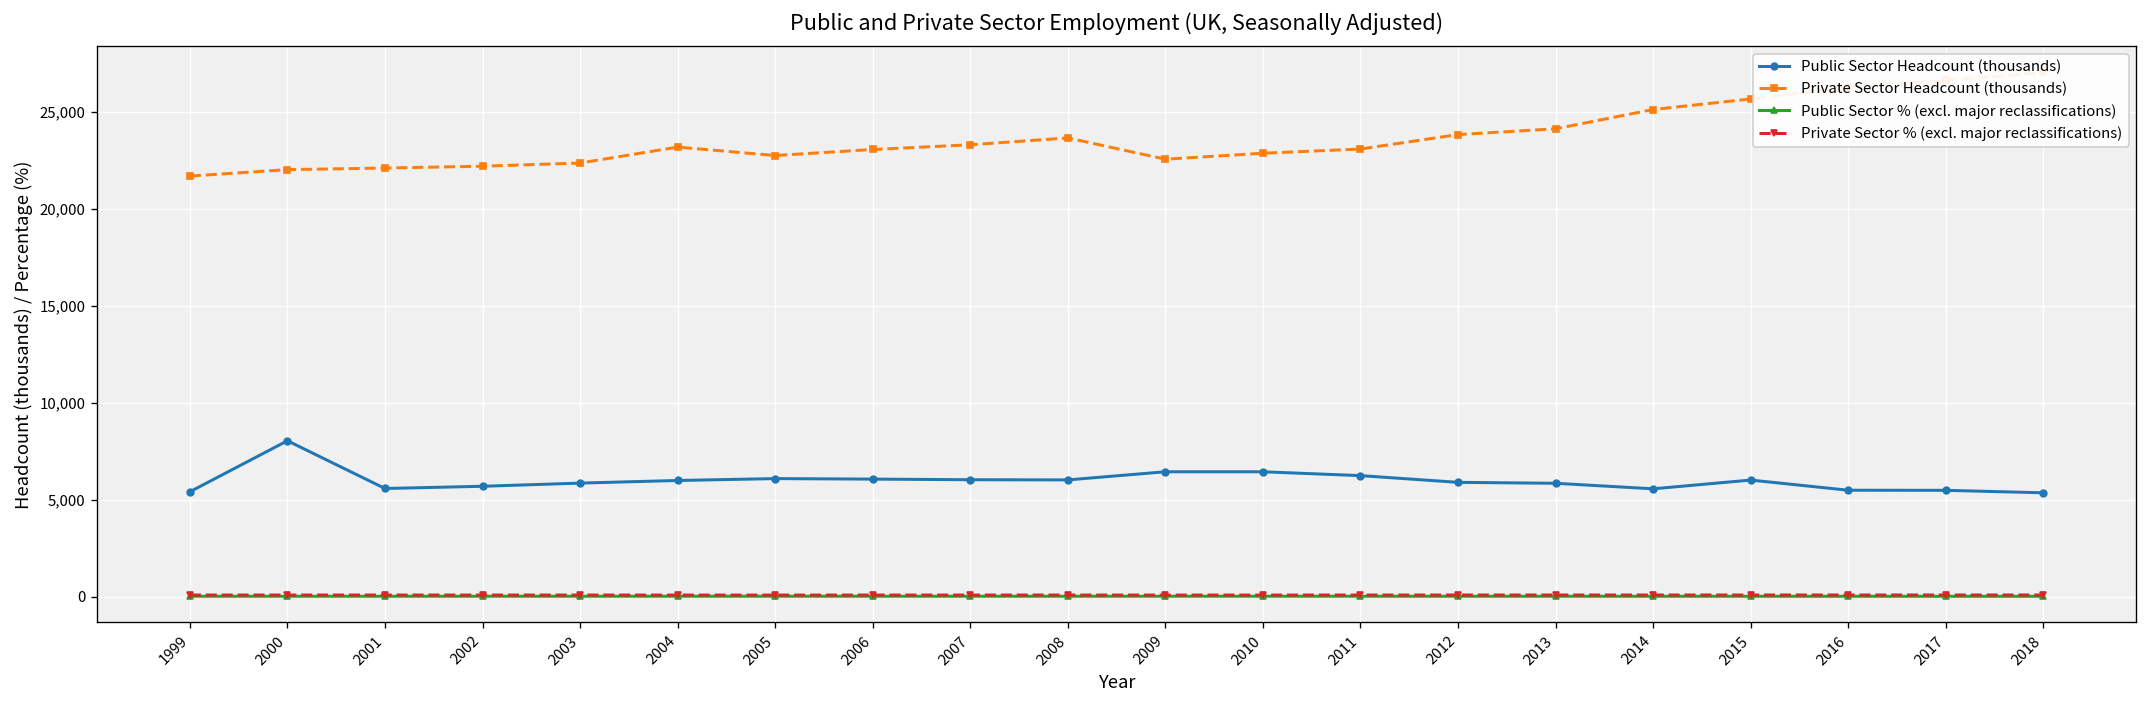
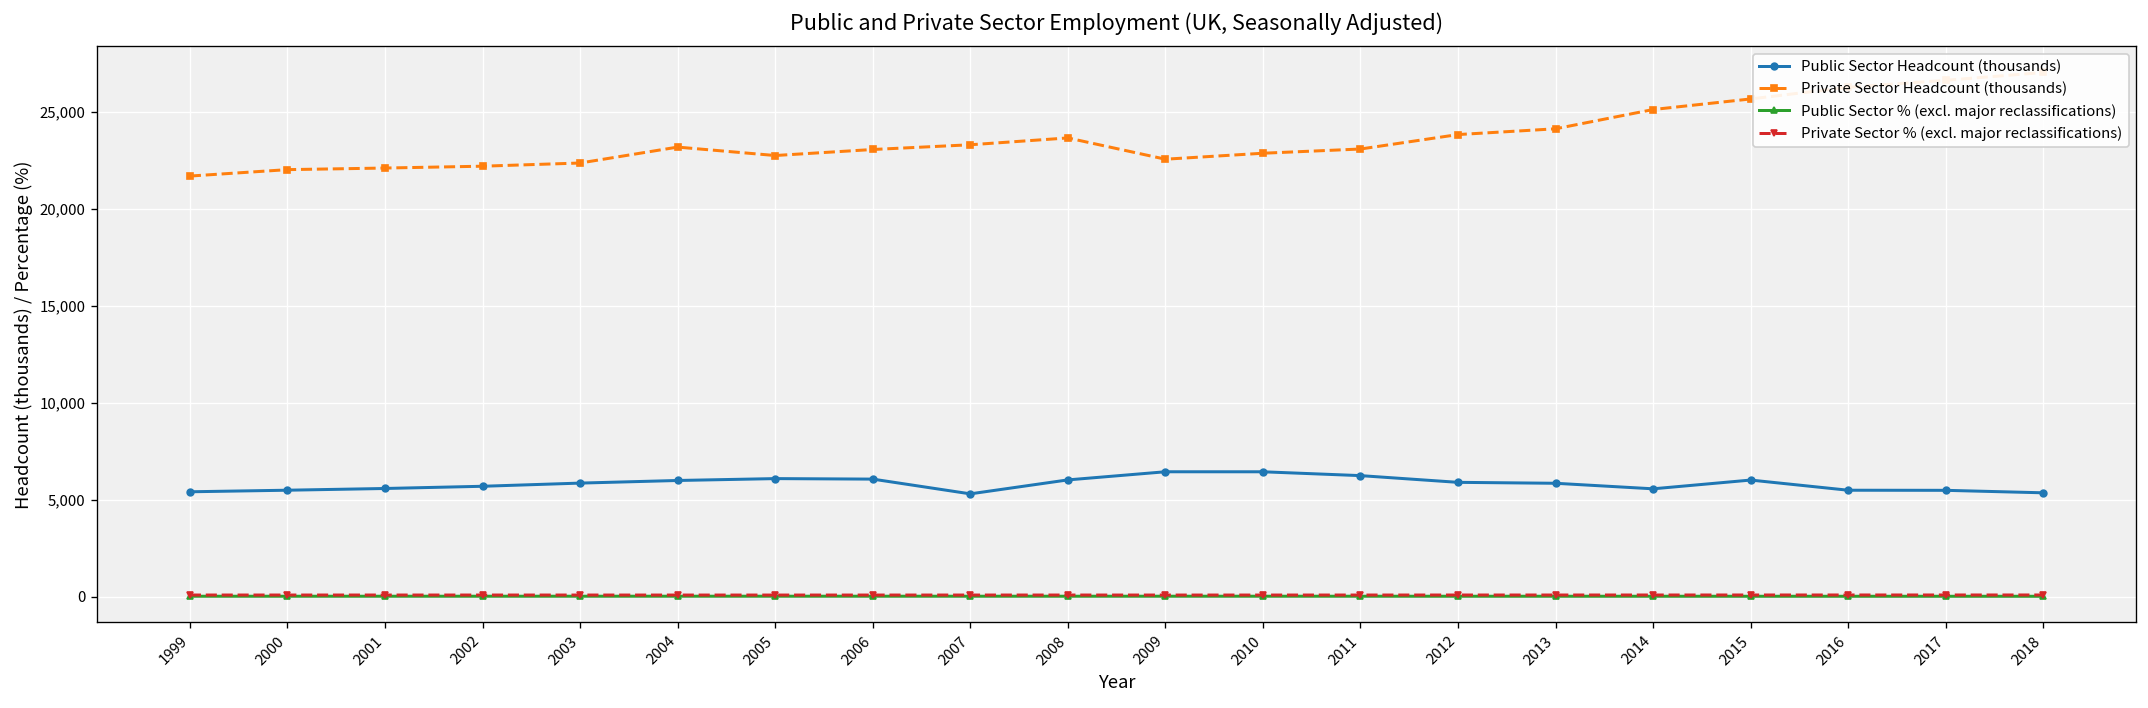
Public Sector Headcount (thousands), 2000: 8,000 -> 5,500
Public Sector Headcount (thousands), 2007: 6,000 -> 5,300
